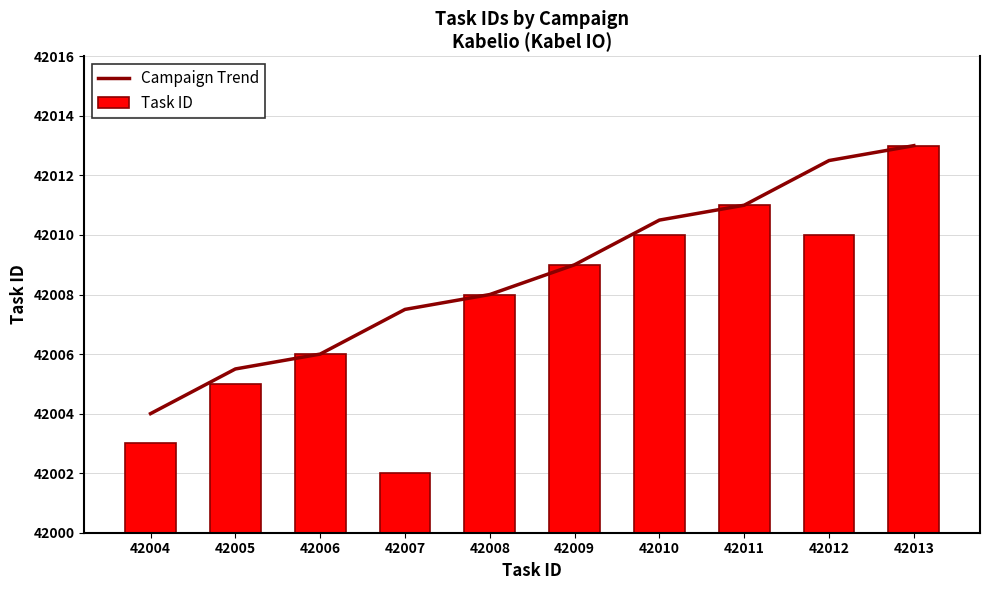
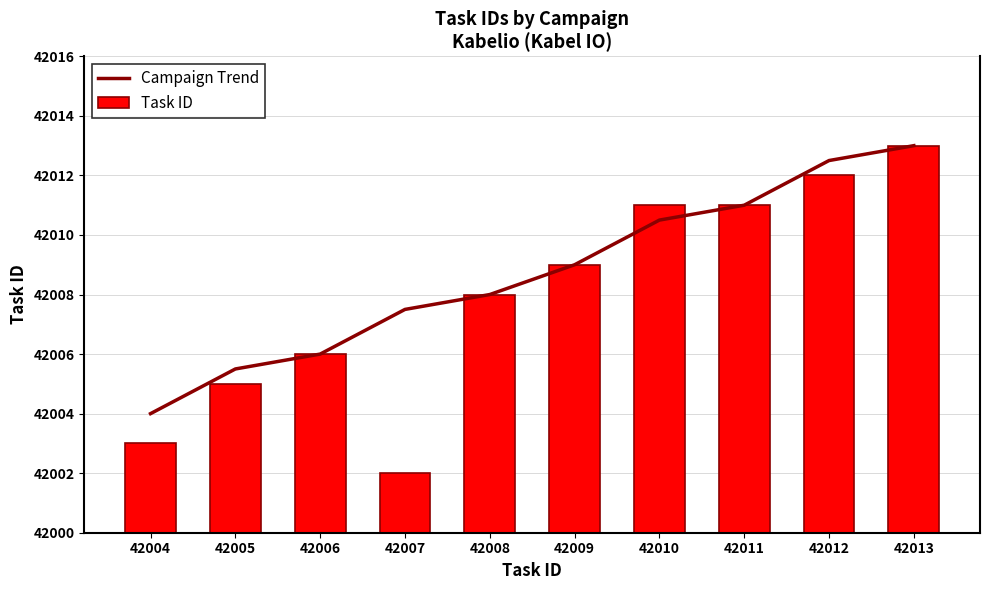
Task ID, 42010: 42010 -> 42011
Task ID, 42012: 42010 -> 42012
